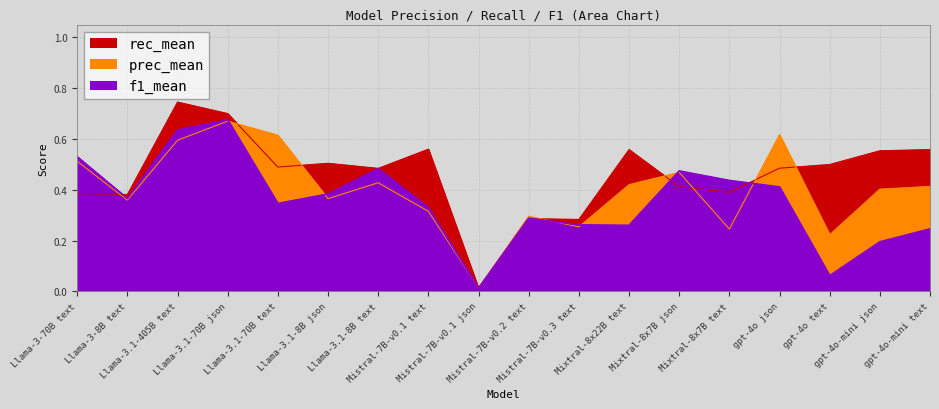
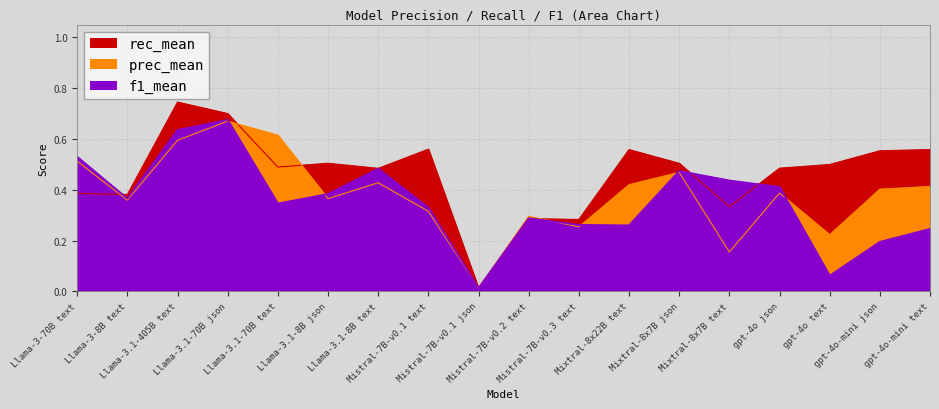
rec_mean, Mixtral-8x7B json: 0.41 -> 0.50
rec_mean, Mixtral-8x7B text: 0.39 -> 0.33
prec_mean, Mixtral-8x7B text: 0.25 -> 0.16
prec_mean, gpt-4o json: 0.62 -> 0.39
